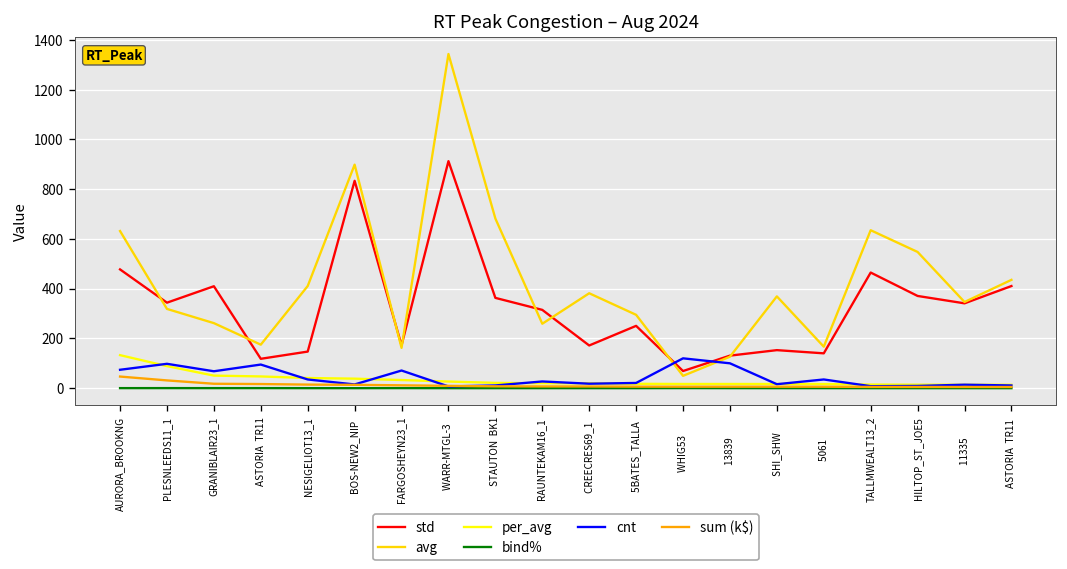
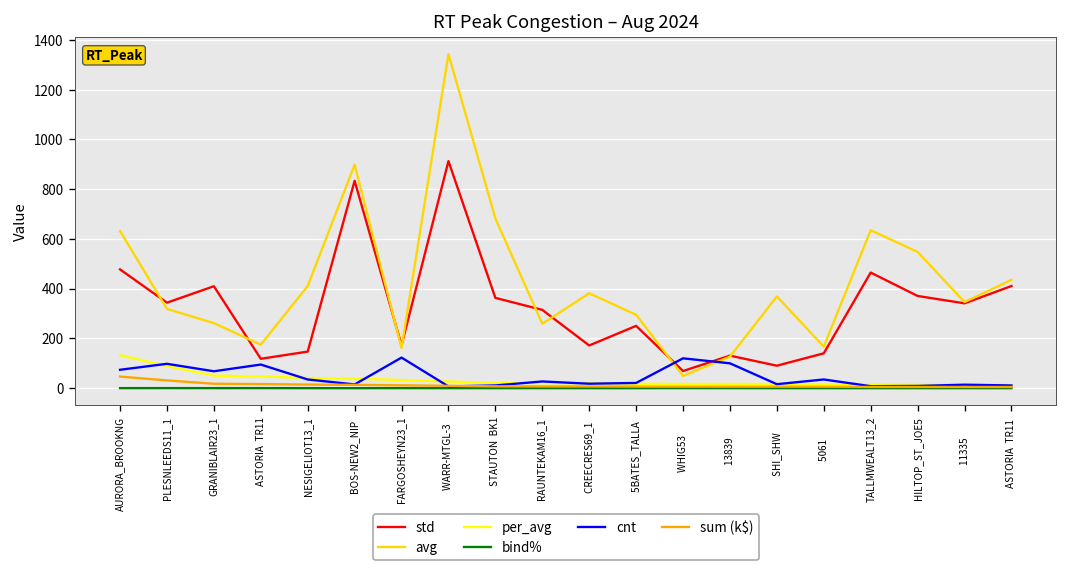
cnt, FARGOSHEYN23_1: 70 -> 120
std, SHI_SHW: 150 -> 90
